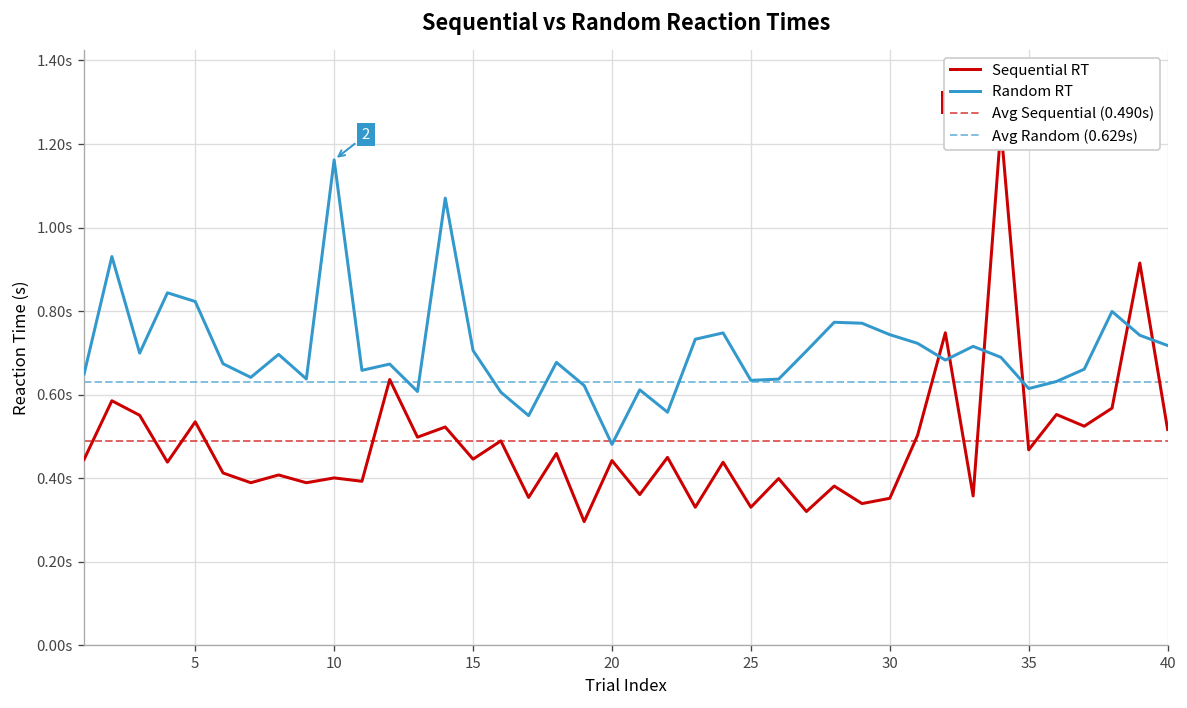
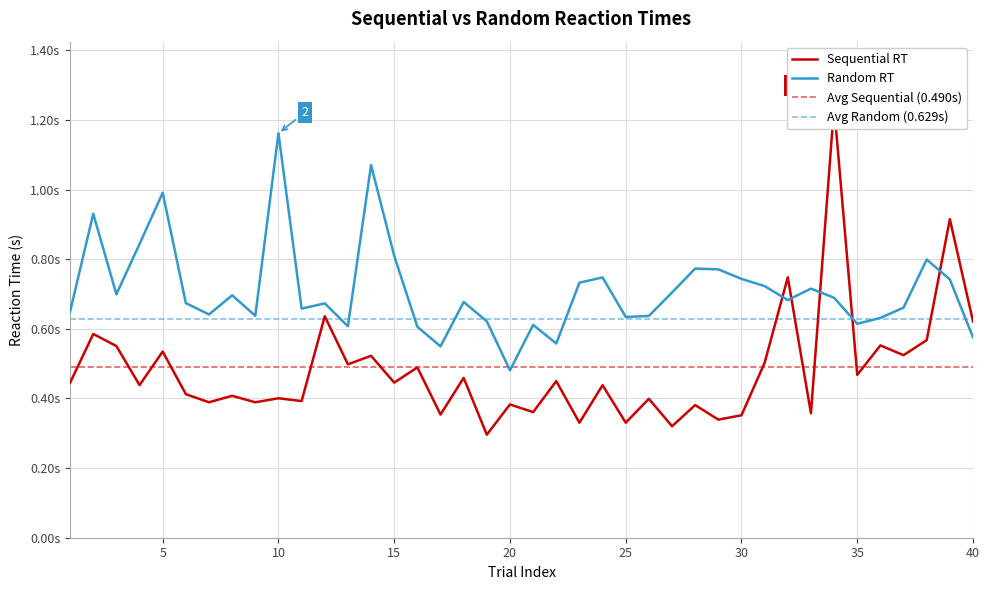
Random RT, 5: 0.82s -> 0.99s
Random RT, 15: 0.71s -> 0.81s
Sequential RT, 20: 0.44s -> 0.38s
Sequential RT, 40: 0.52s -> 0.62s
Random RT, 40: 0.72s -> 0.58s
